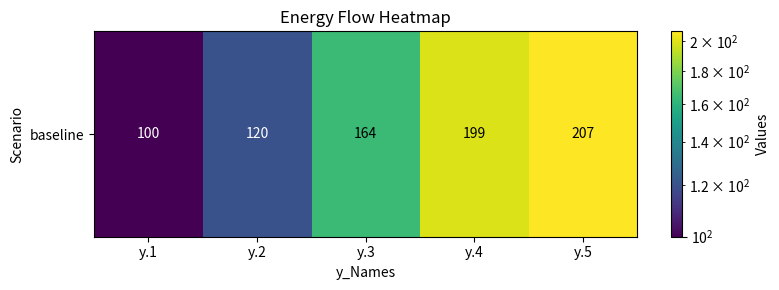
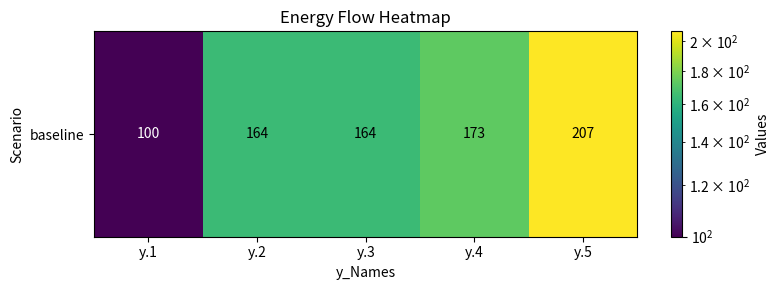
baseline, y.2: 120 -> 164
baseline, y.4: 199 -> 173
